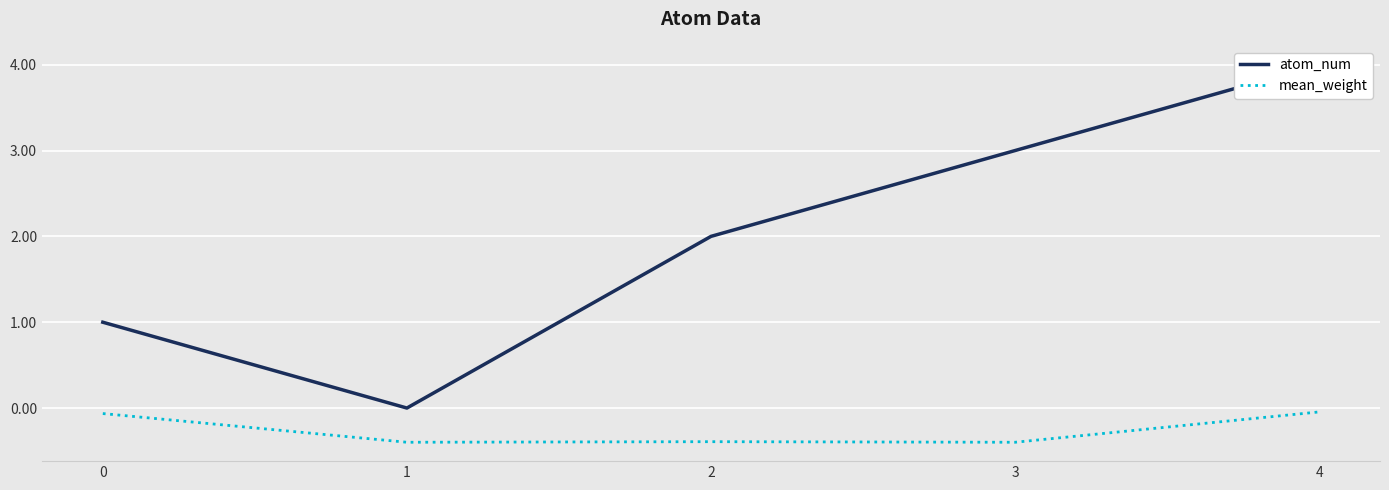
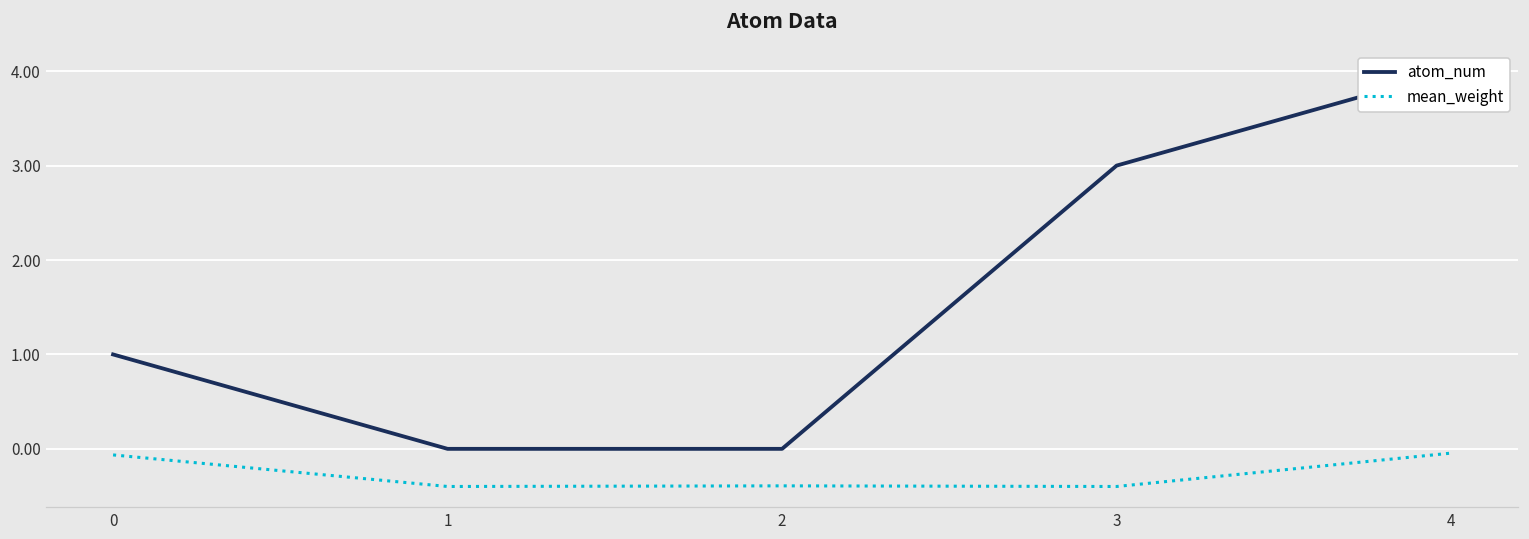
atom_num, 2: 2 -> 0
